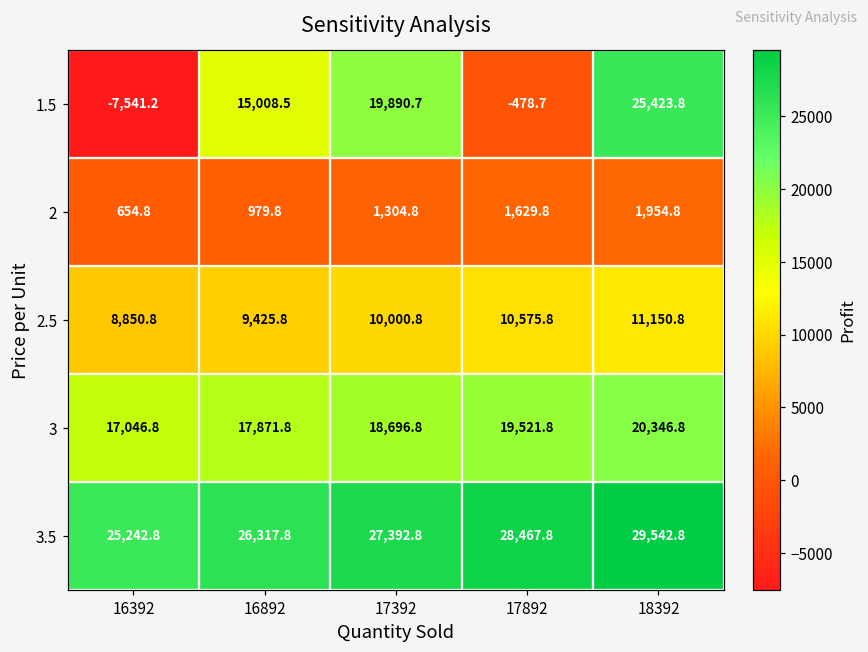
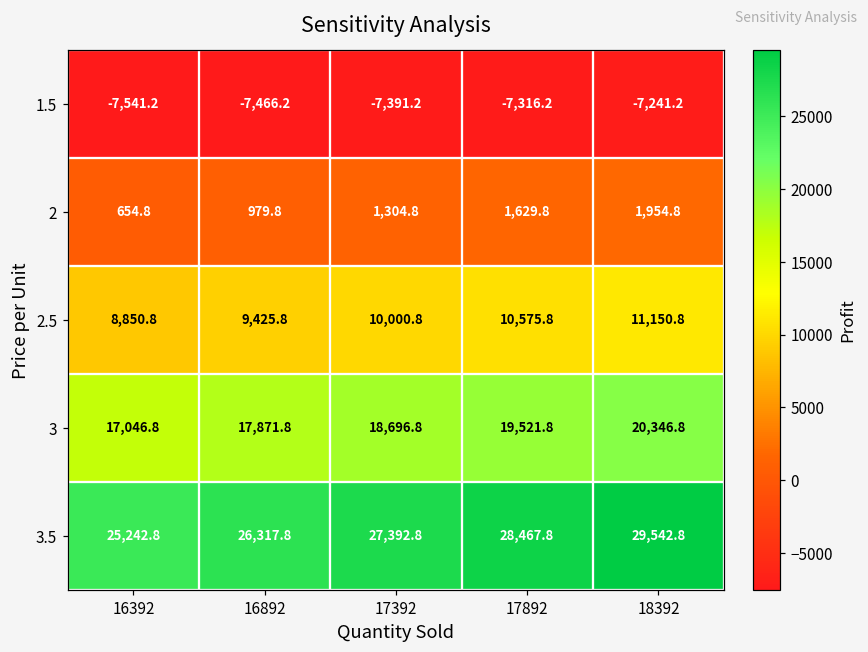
1.5, 16892: 15,008.5 -> -7,466.2
1.5, 17392: 19,890.7 -> -7,391.2
1.5, 17892: -478.7 -> -7,316.2
1.5, 18392: 25,423.8 -> -7,241.2
